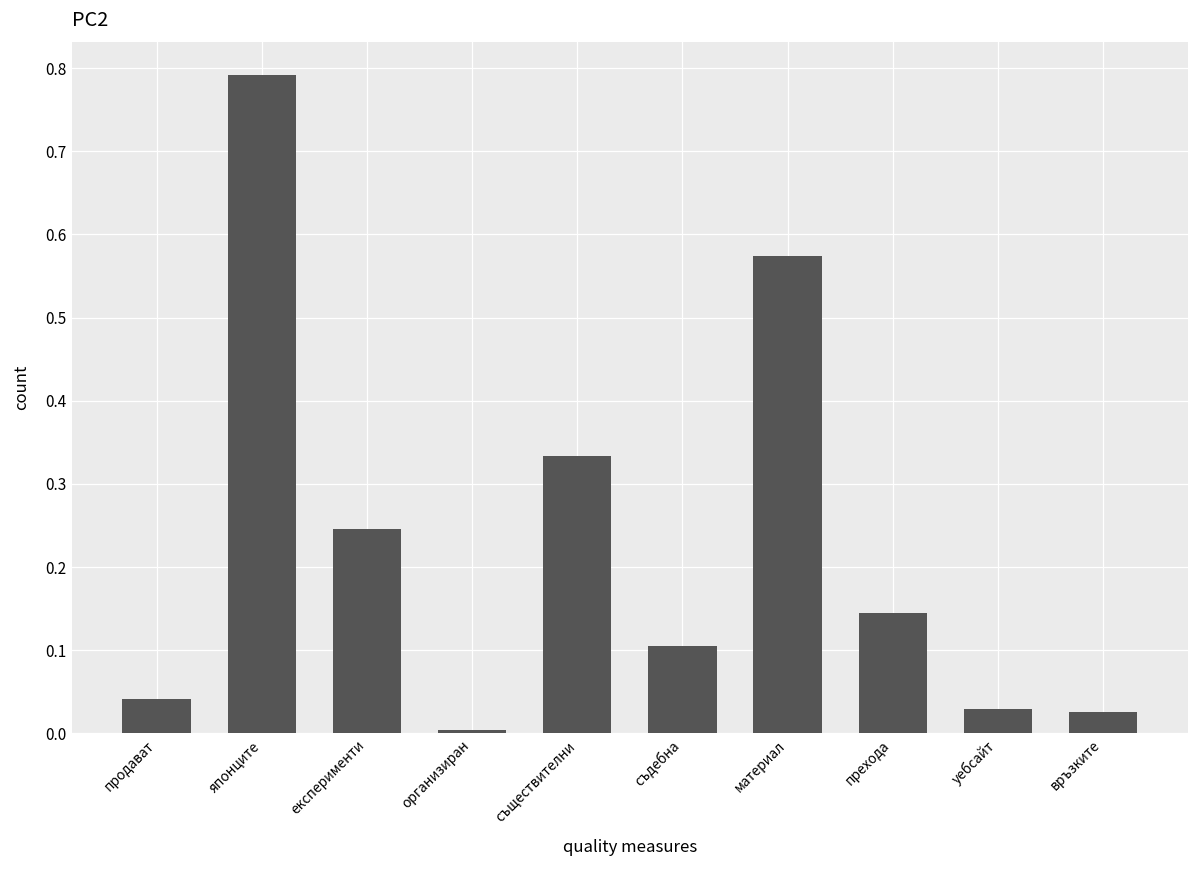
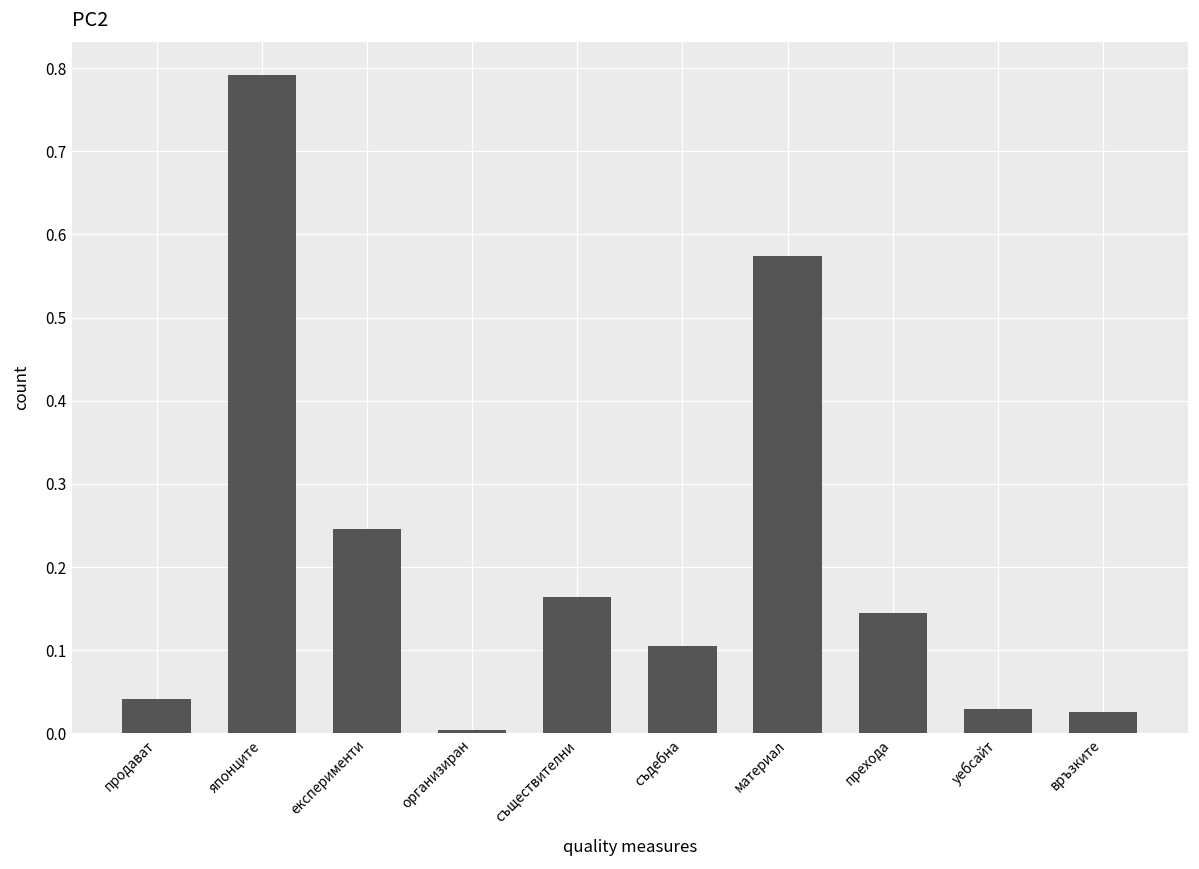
съществителни: 0.33 -> 0.16
